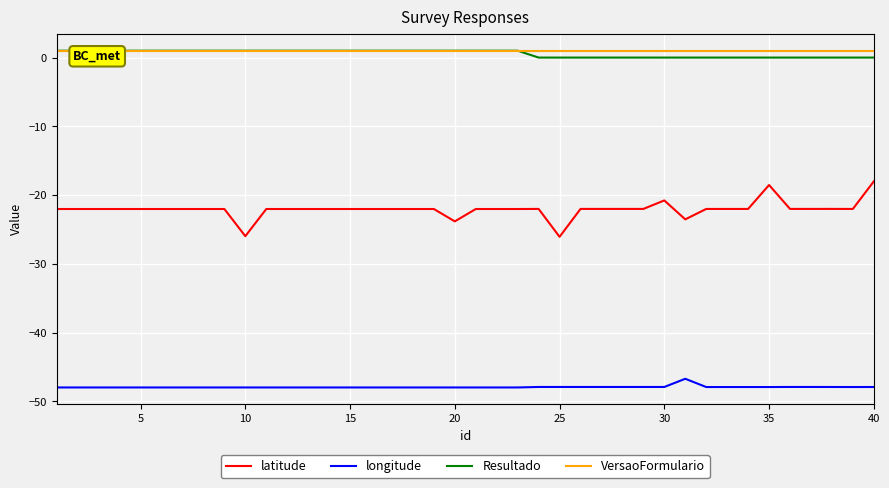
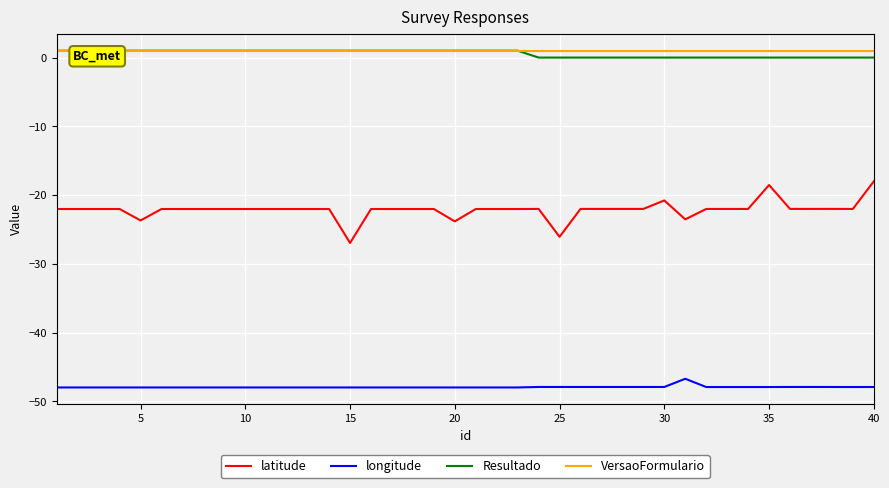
latitude, 5: -22 -> -24
latitude, 10: -26 -> -22
latitude, 15: -22 -> -27
